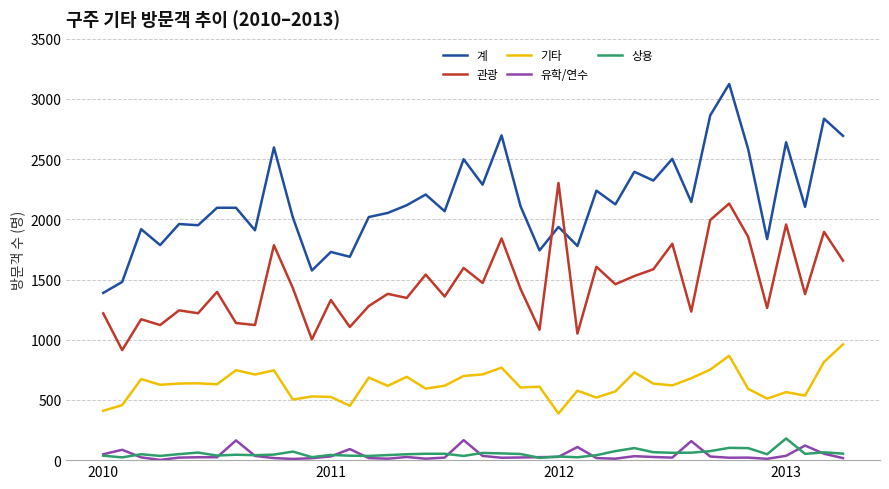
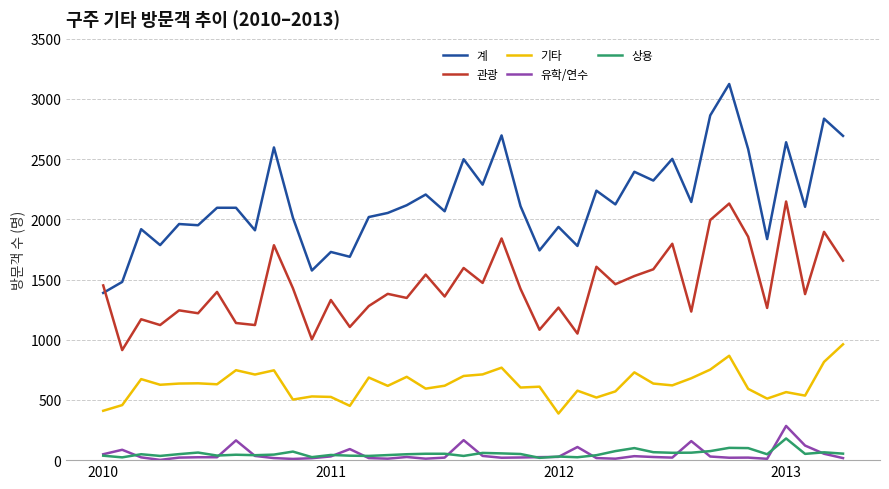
관광, 2010: 1220 -> 1450
관광, 2012: 2300 -> 1270
관광, 2013: 1960 -> 2150
유학/연수, 2013: 40 -> 280
